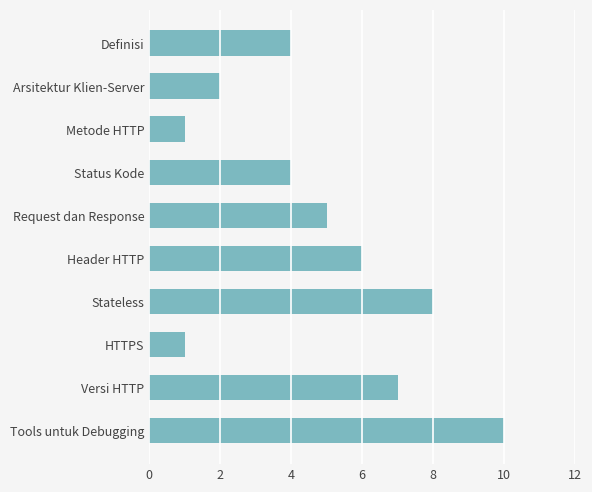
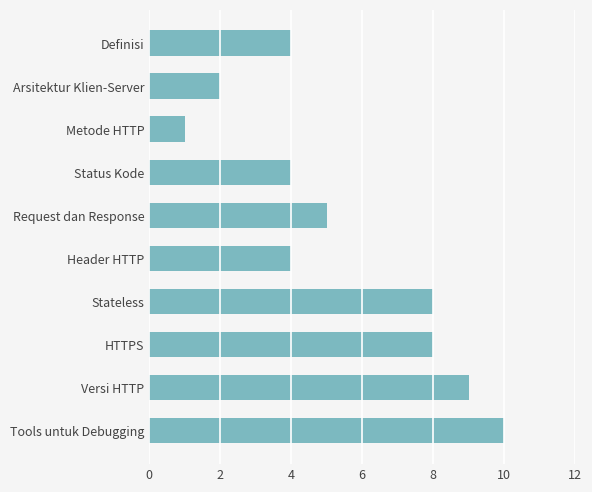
Header HTTP: 6 -> 4
HTTPS: 1 -> 8
Versi HTTP: 7 -> 9
